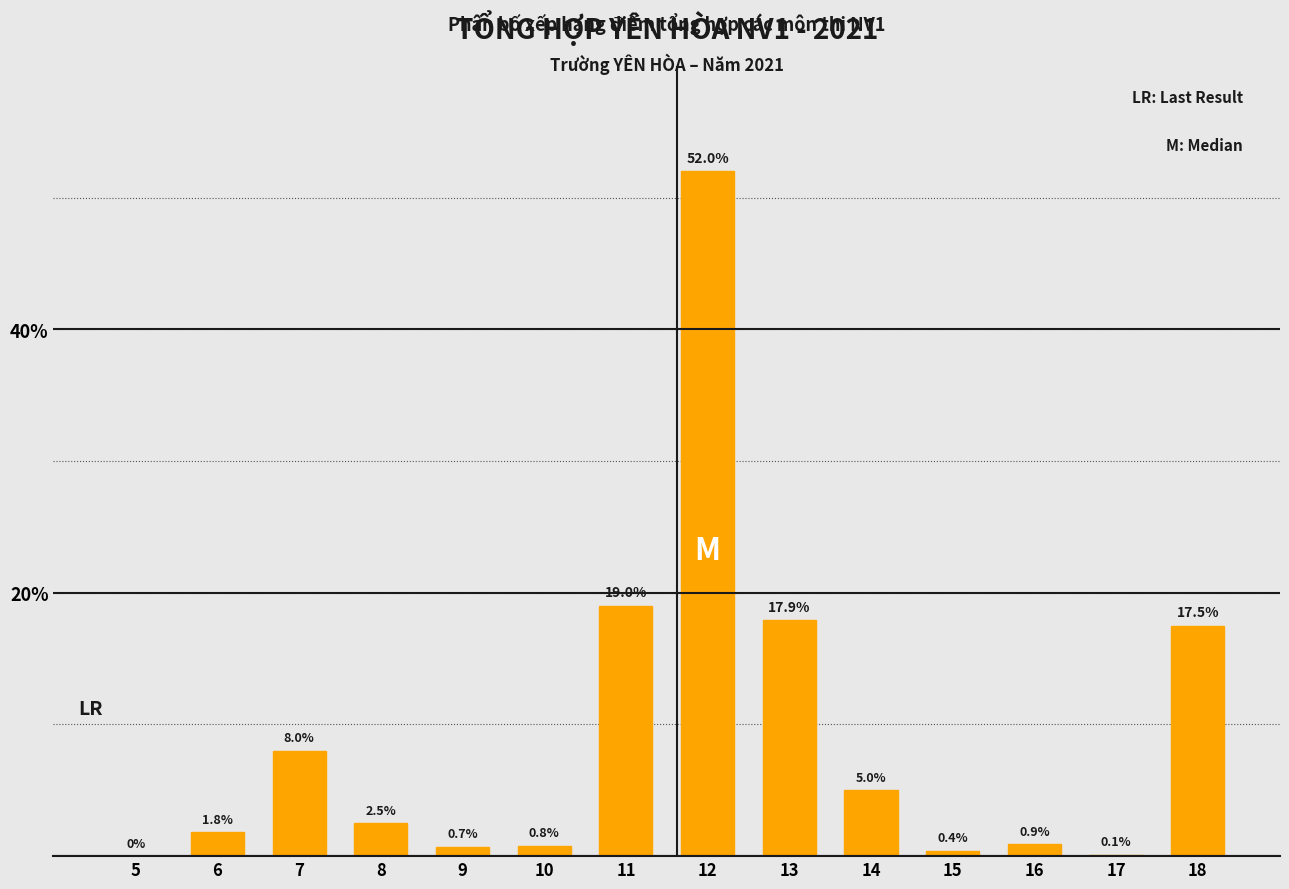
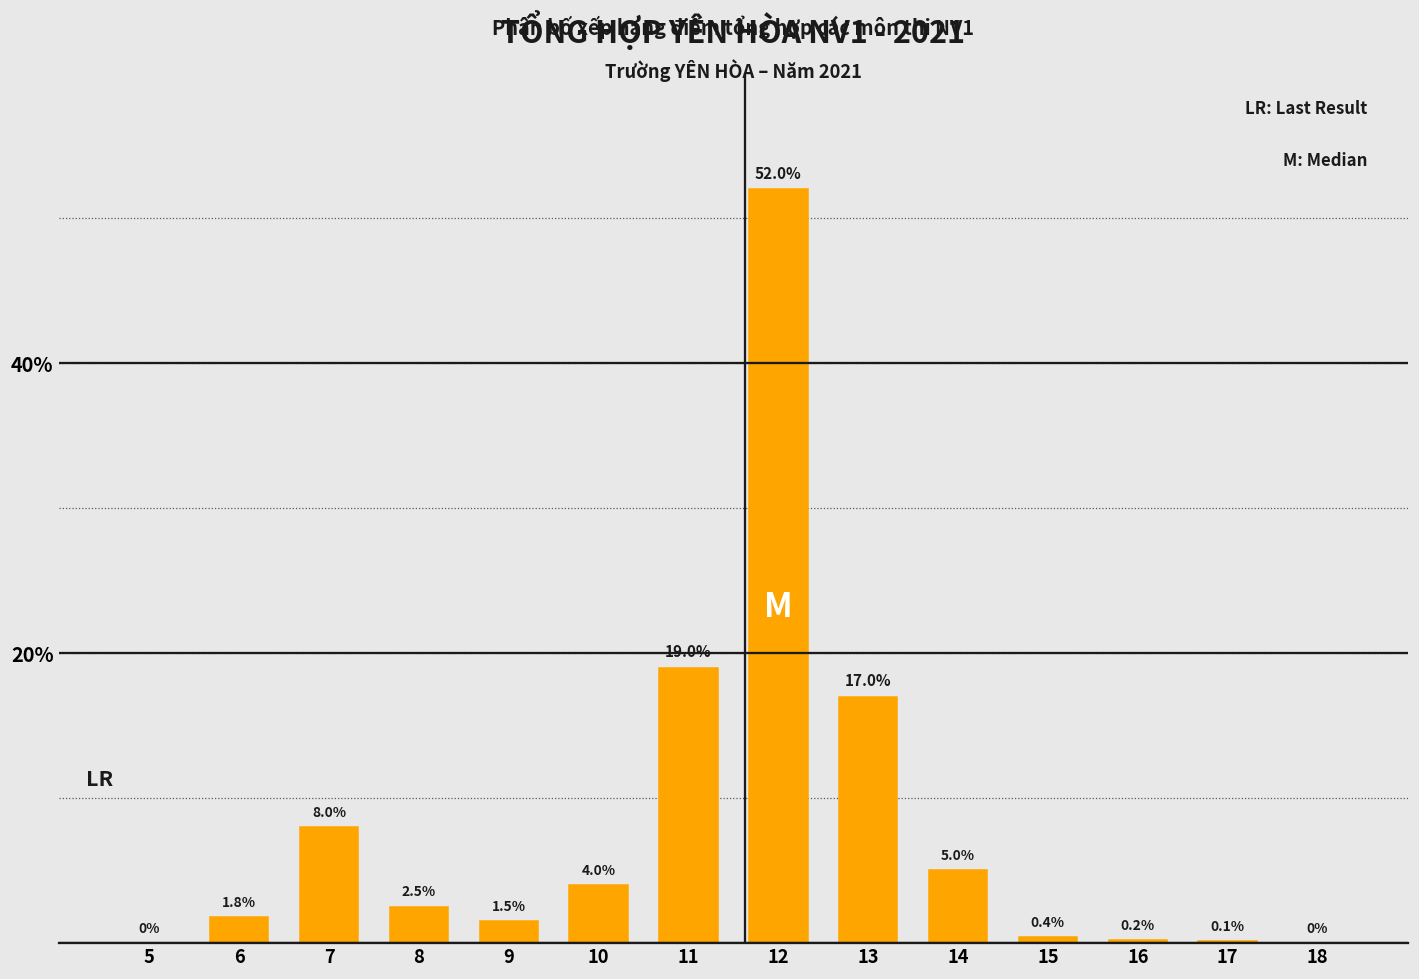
9: 0.7% -> 1.5%
10: 0.8% -> 4.0%
13: 17.9% -> 17.0%
16: 0.9% -> 0.2%
18: 17.5% -> 0%
